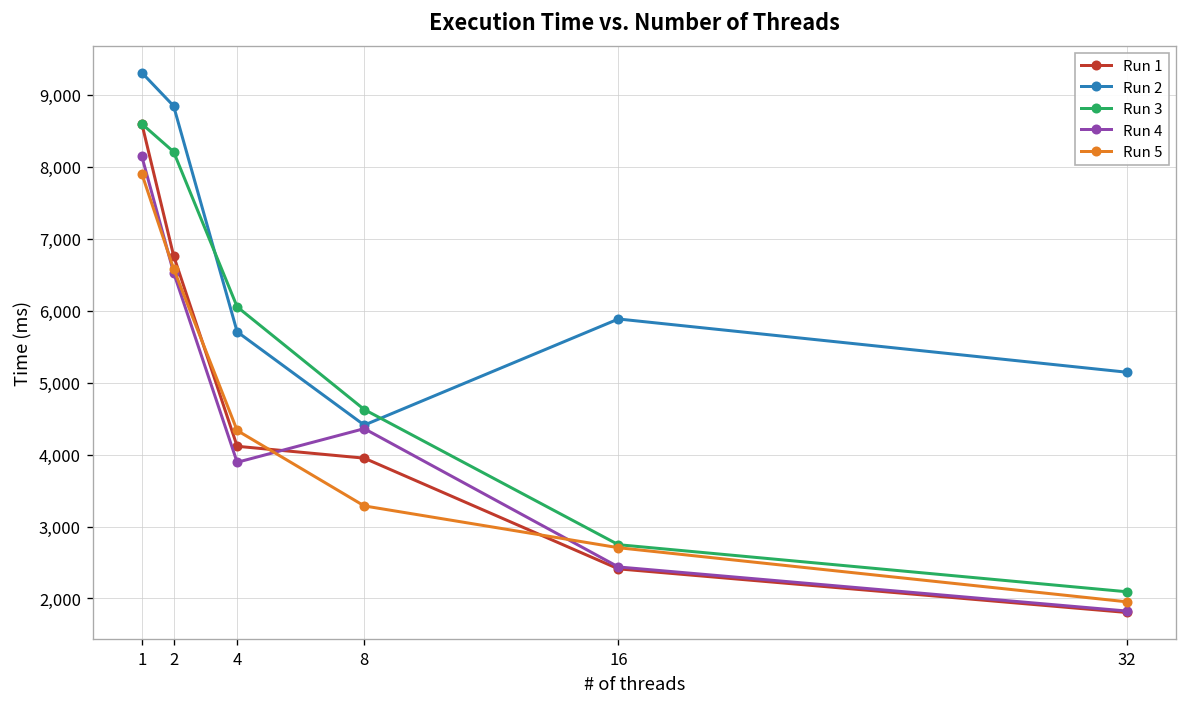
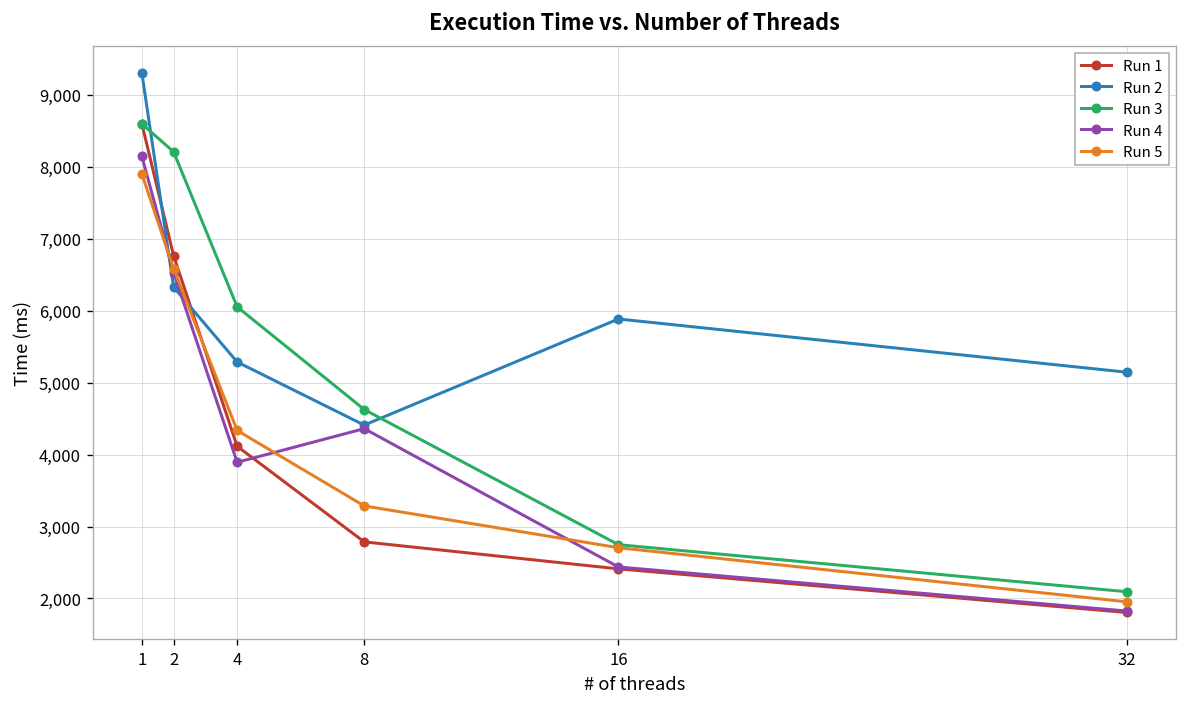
Run 2, 2: 8,800 -> 6,300
Run 2, 4: 5,700 -> 5,300
Run 1, 8: 3,900 -> 2,800
